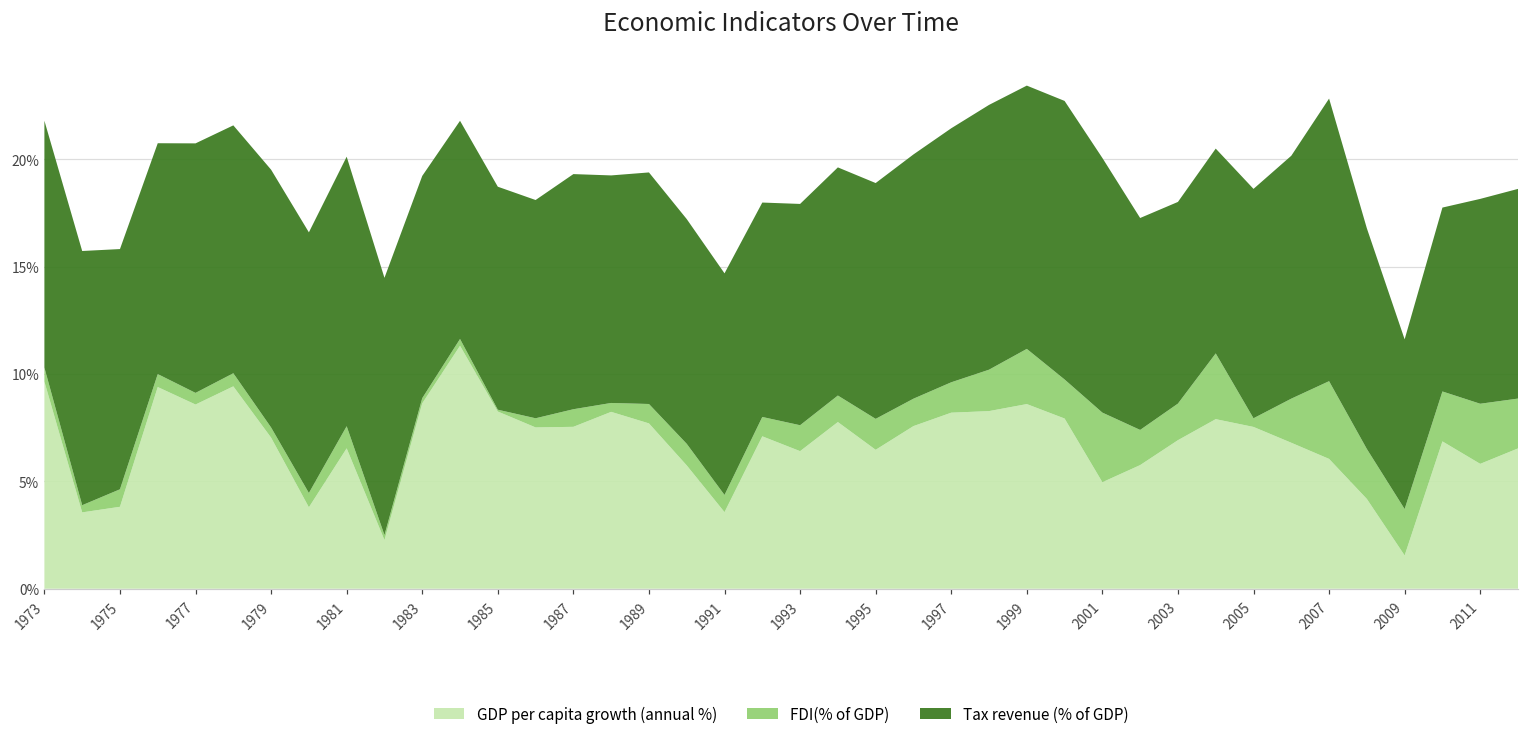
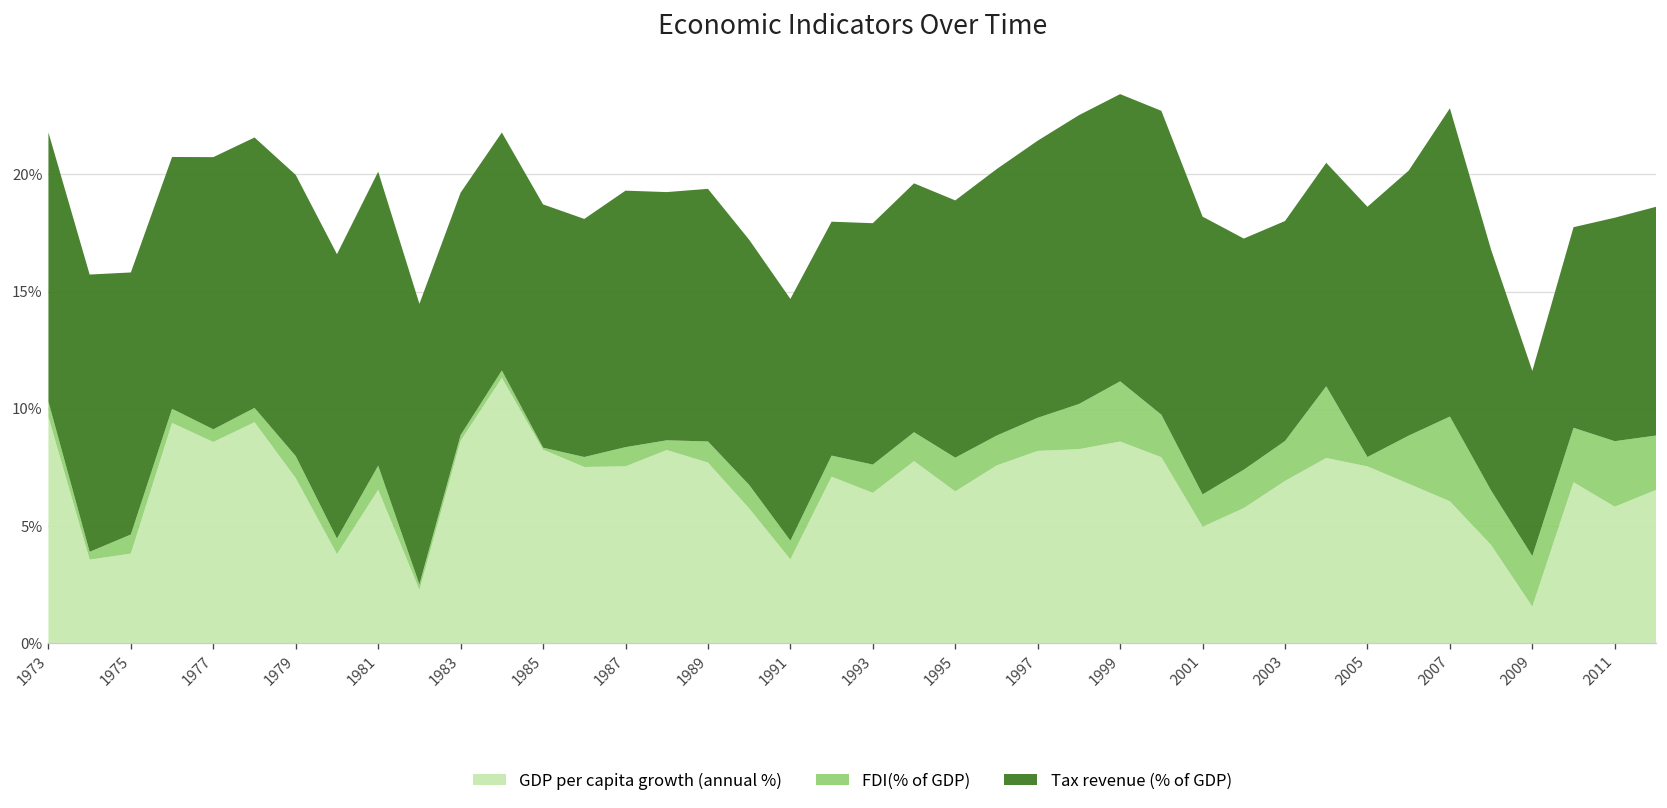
FDI(% of GDP), 1979: 0.5% -> 0.9%
FDI(% of GDP), 2001: 3.2% -> 1.4%
